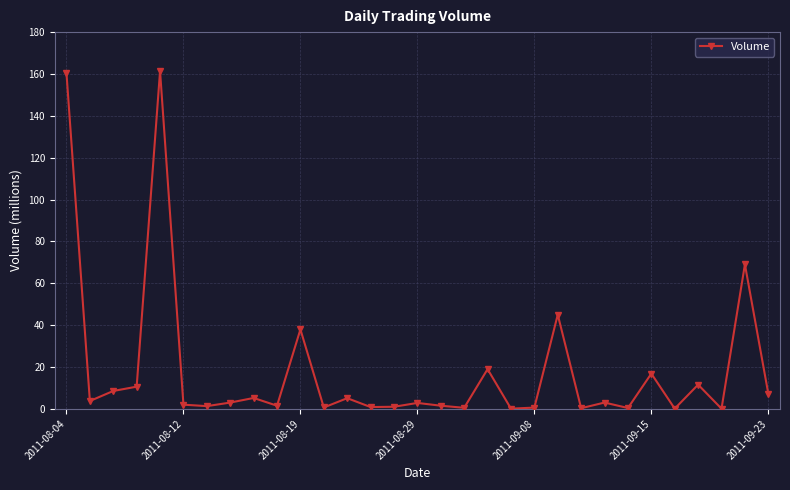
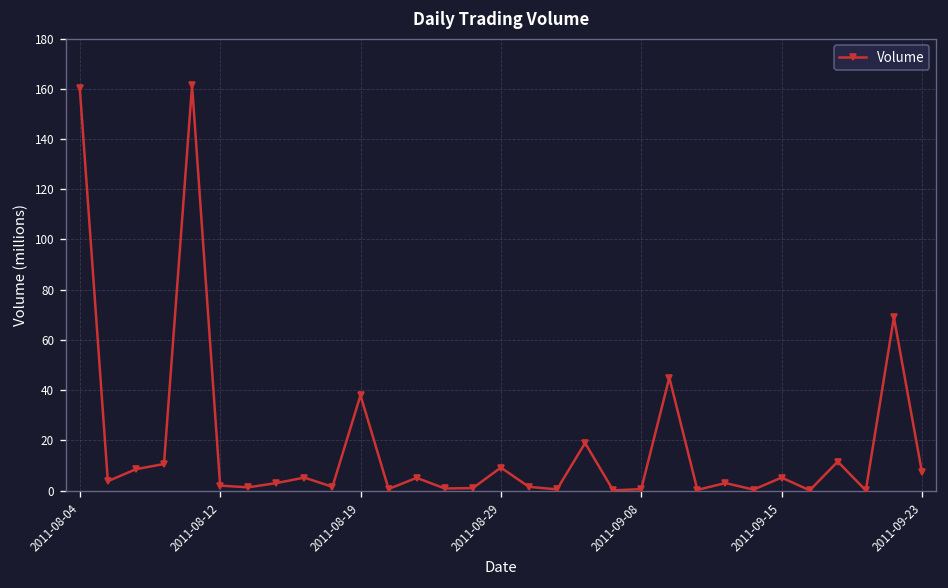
2011-08-29: 3 -> 9
2011-09-15: 17 -> 5
